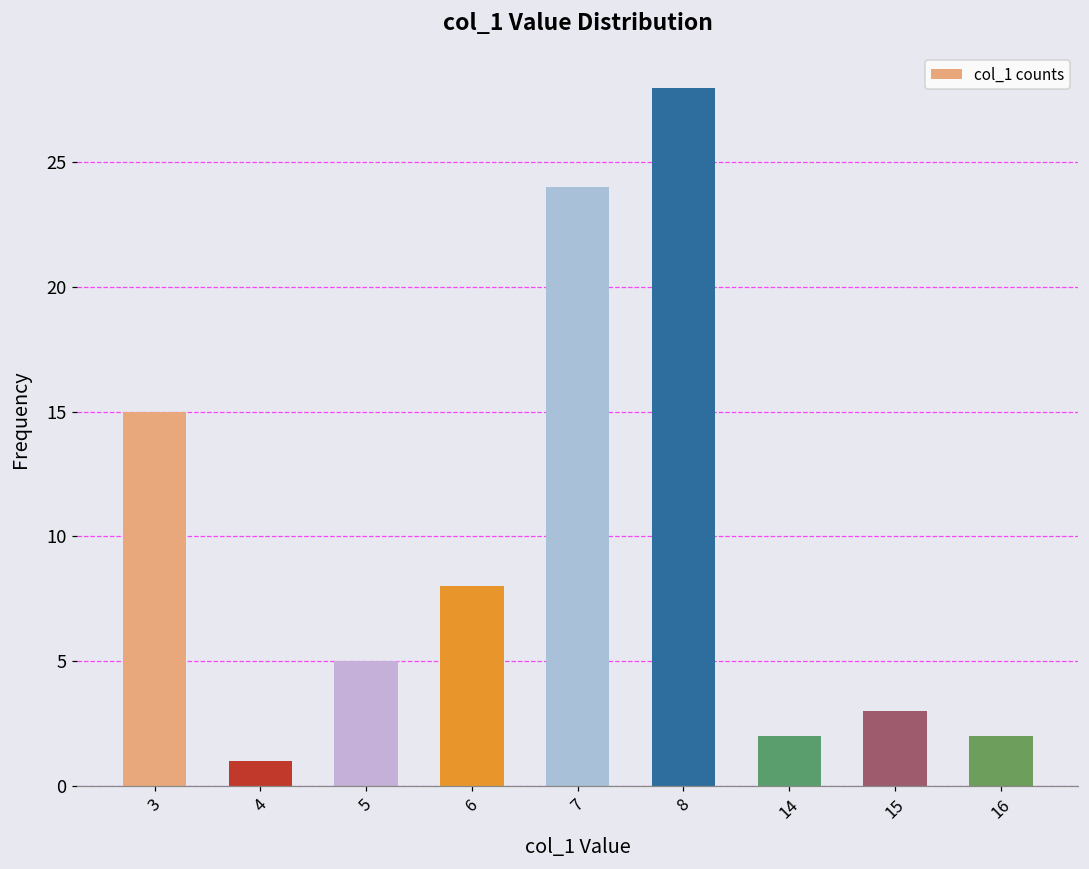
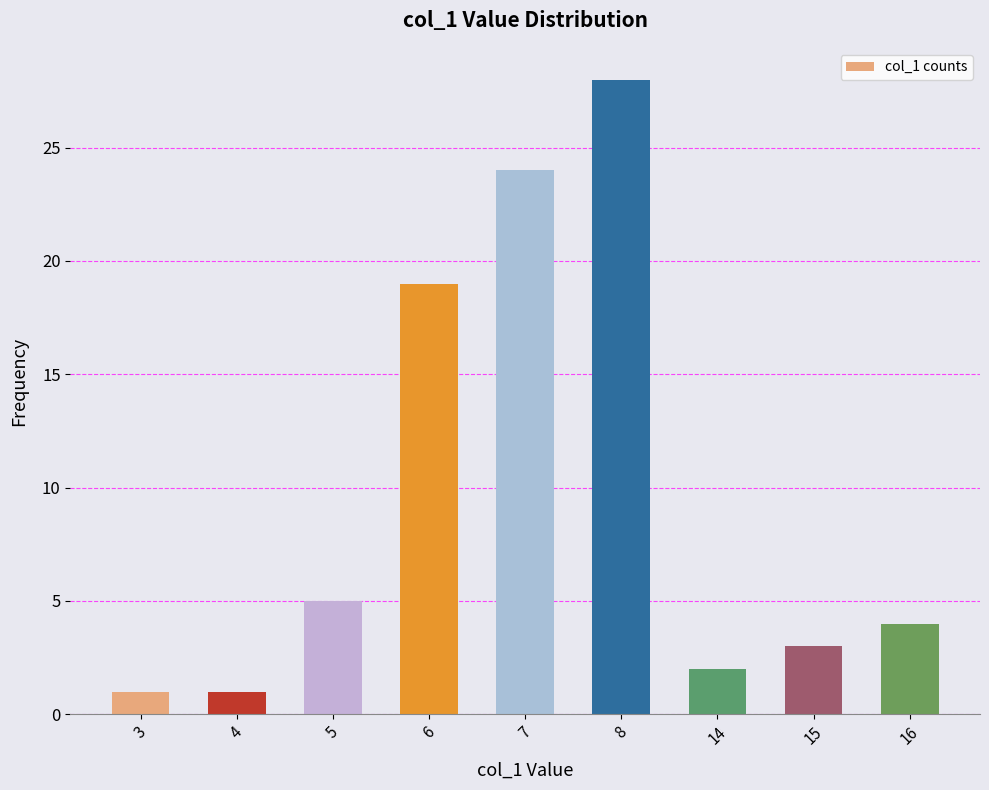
3: 15 -> 1
6: 8 -> 19
16: 2 -> 4
